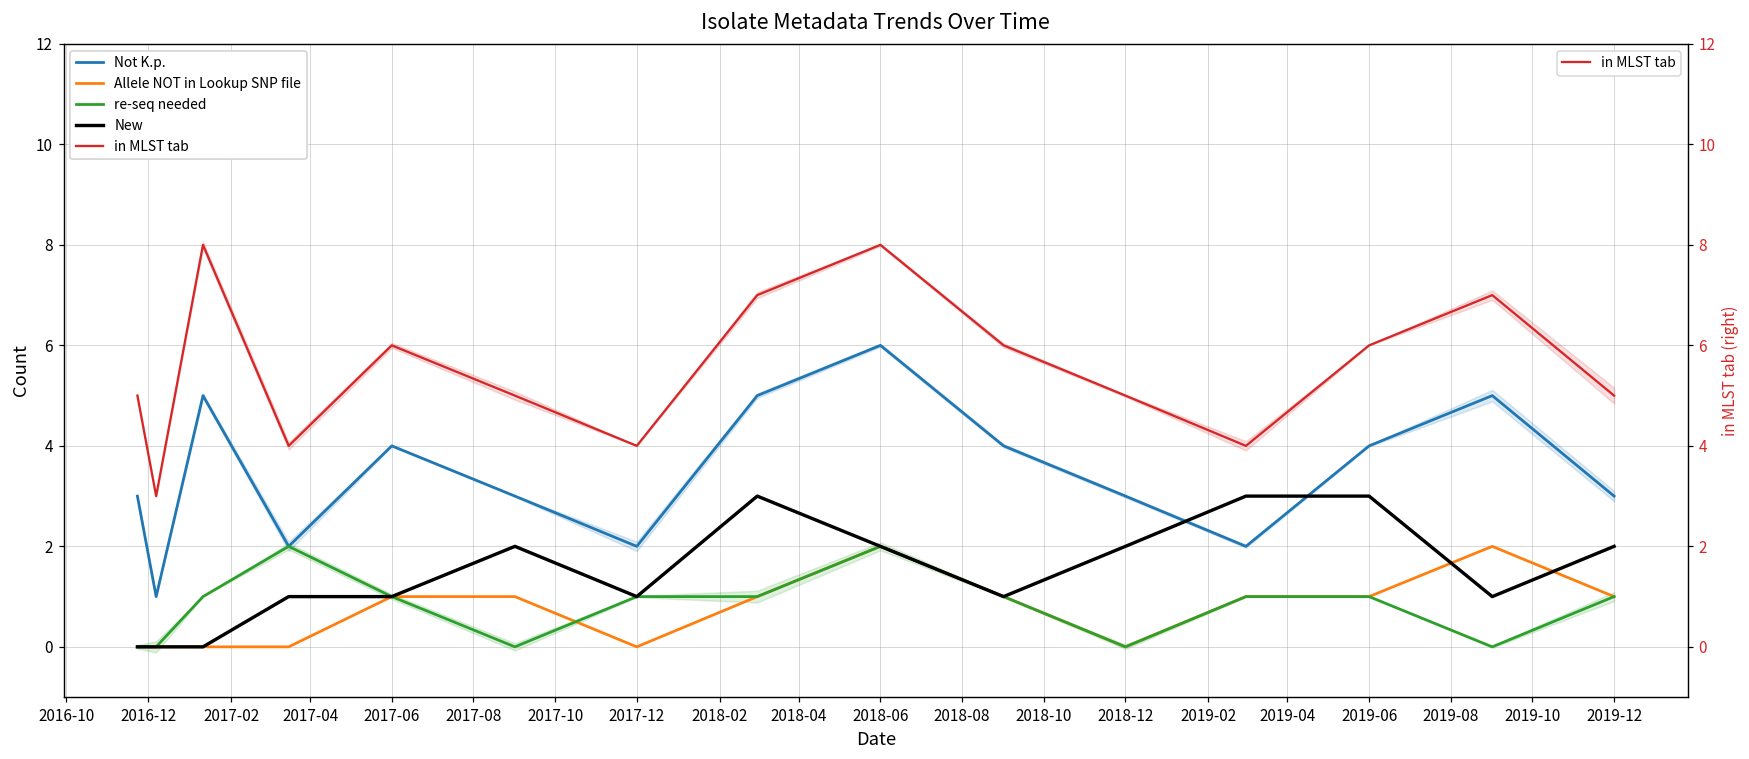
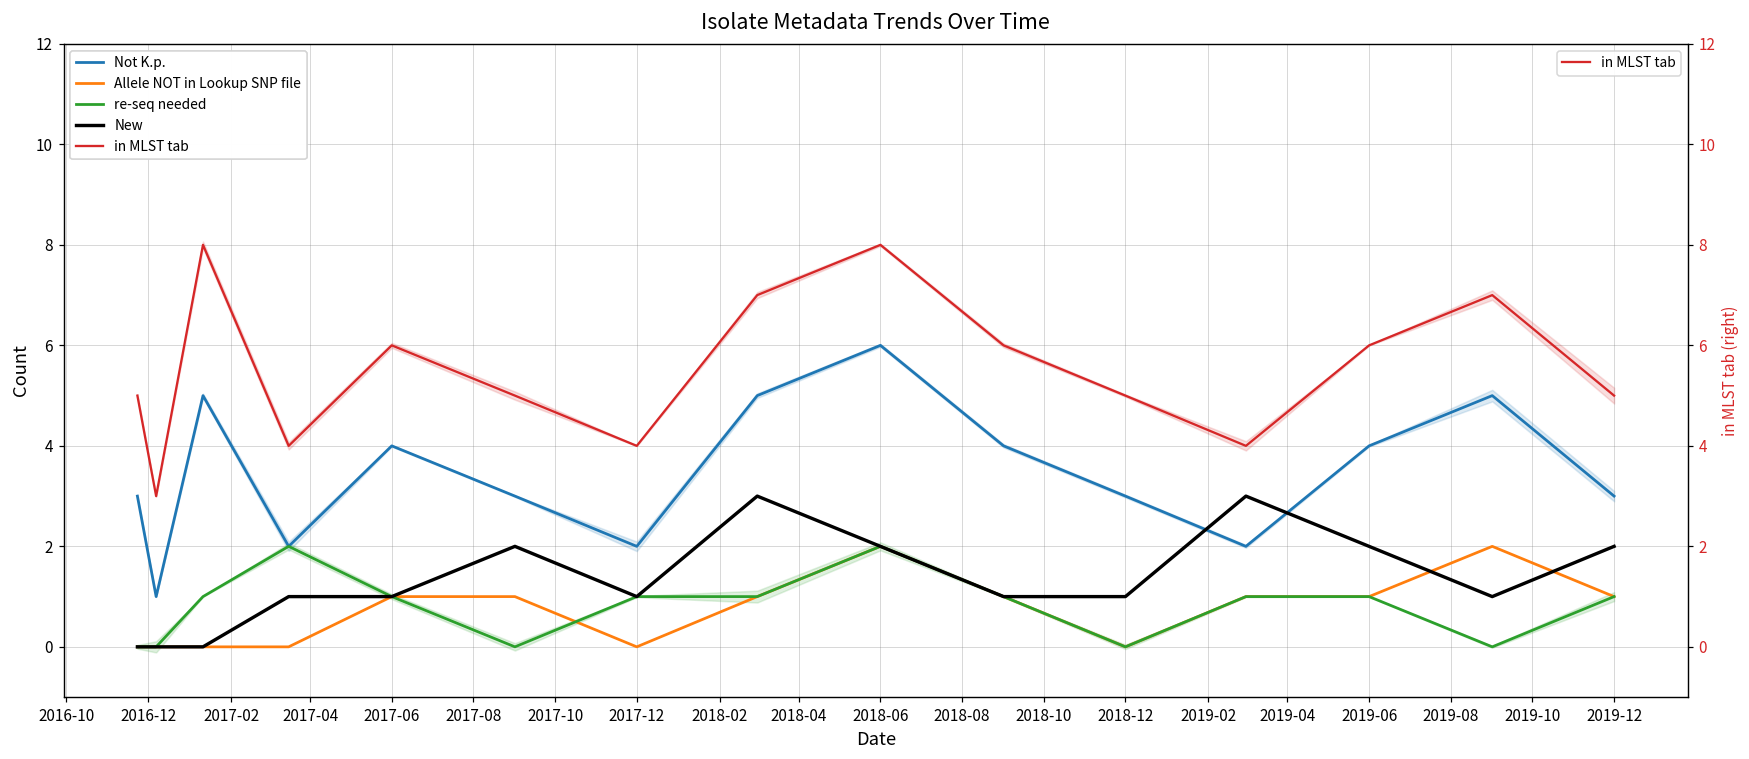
New, 2018-12: 2 -> 1
New, 2019-06: 3 -> 2
